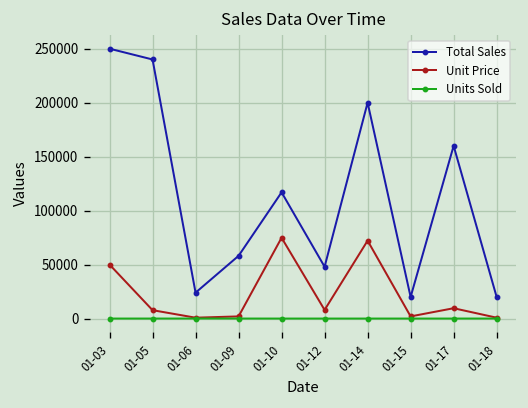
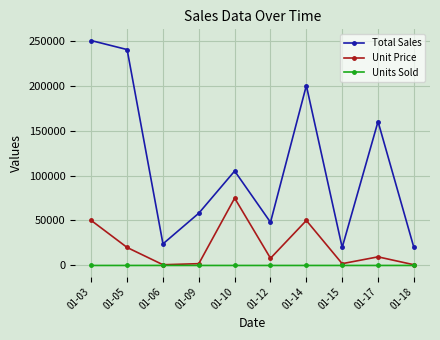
Unit Price, 01-05: 10000 -> 20000
Total Sales, 01-10: 120000 -> 110000
Unit Price, 01-14: 70000 -> 50000
